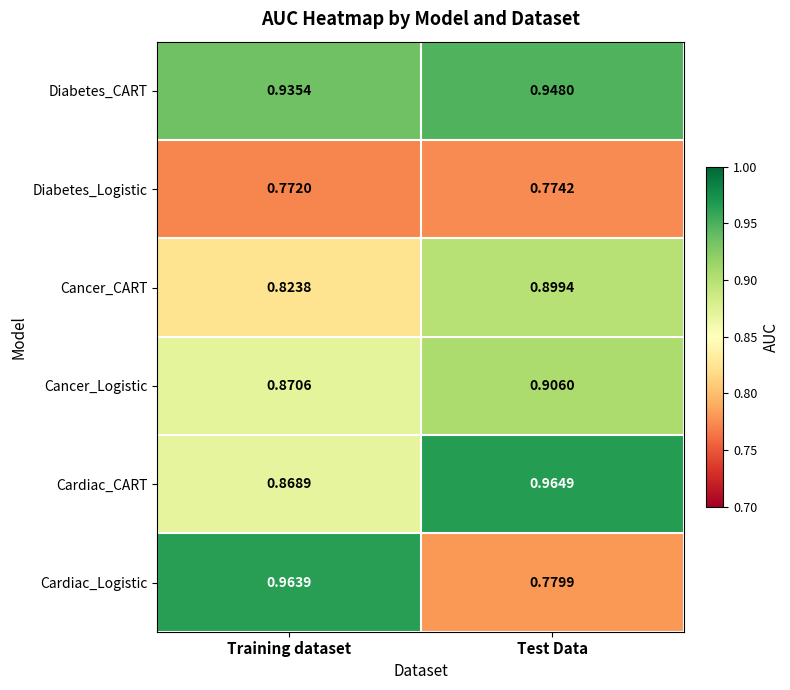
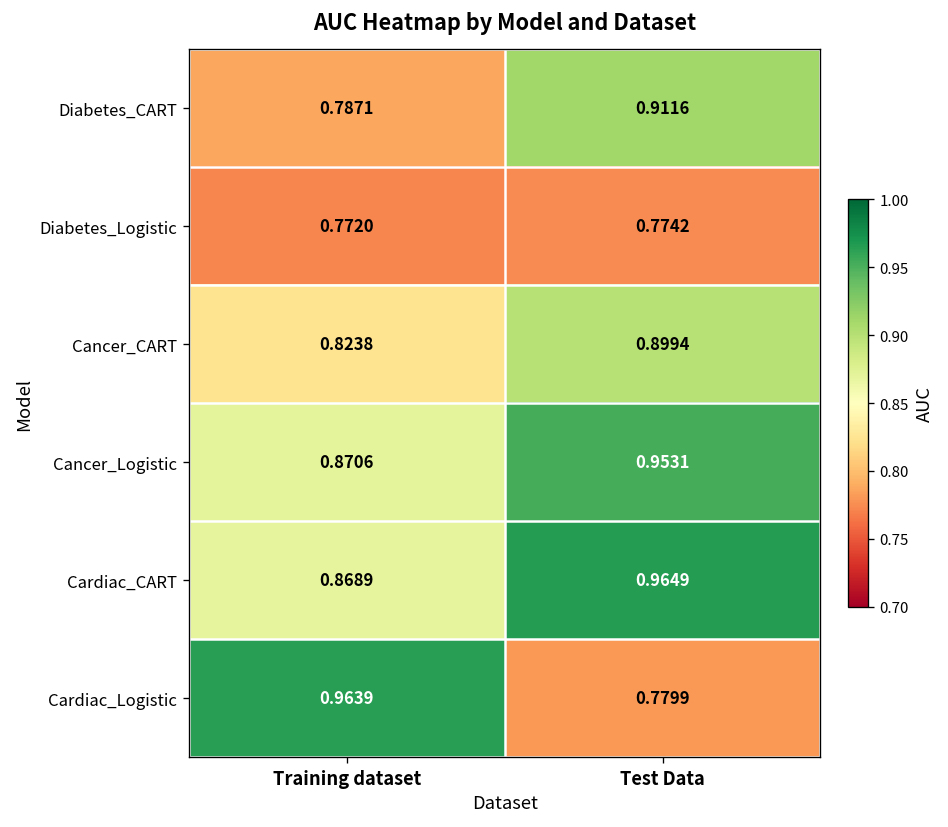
Diabetes_CART, Training dataset: 0.9354 -> 0.7871
Diabetes_CART, Test Data: 0.9480 -> 0.9116
Cancer_Logistic, Test Data: 0.9060 -> 0.9531
